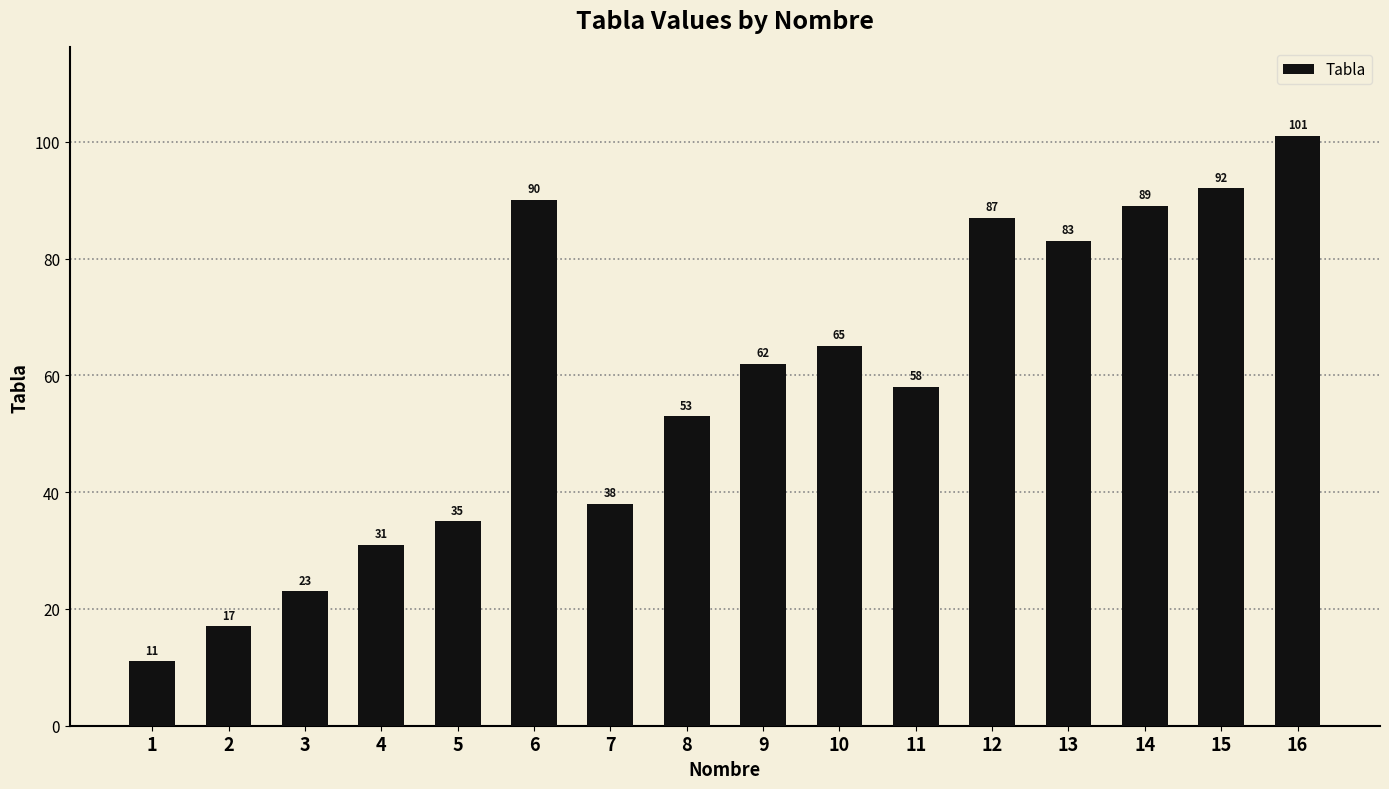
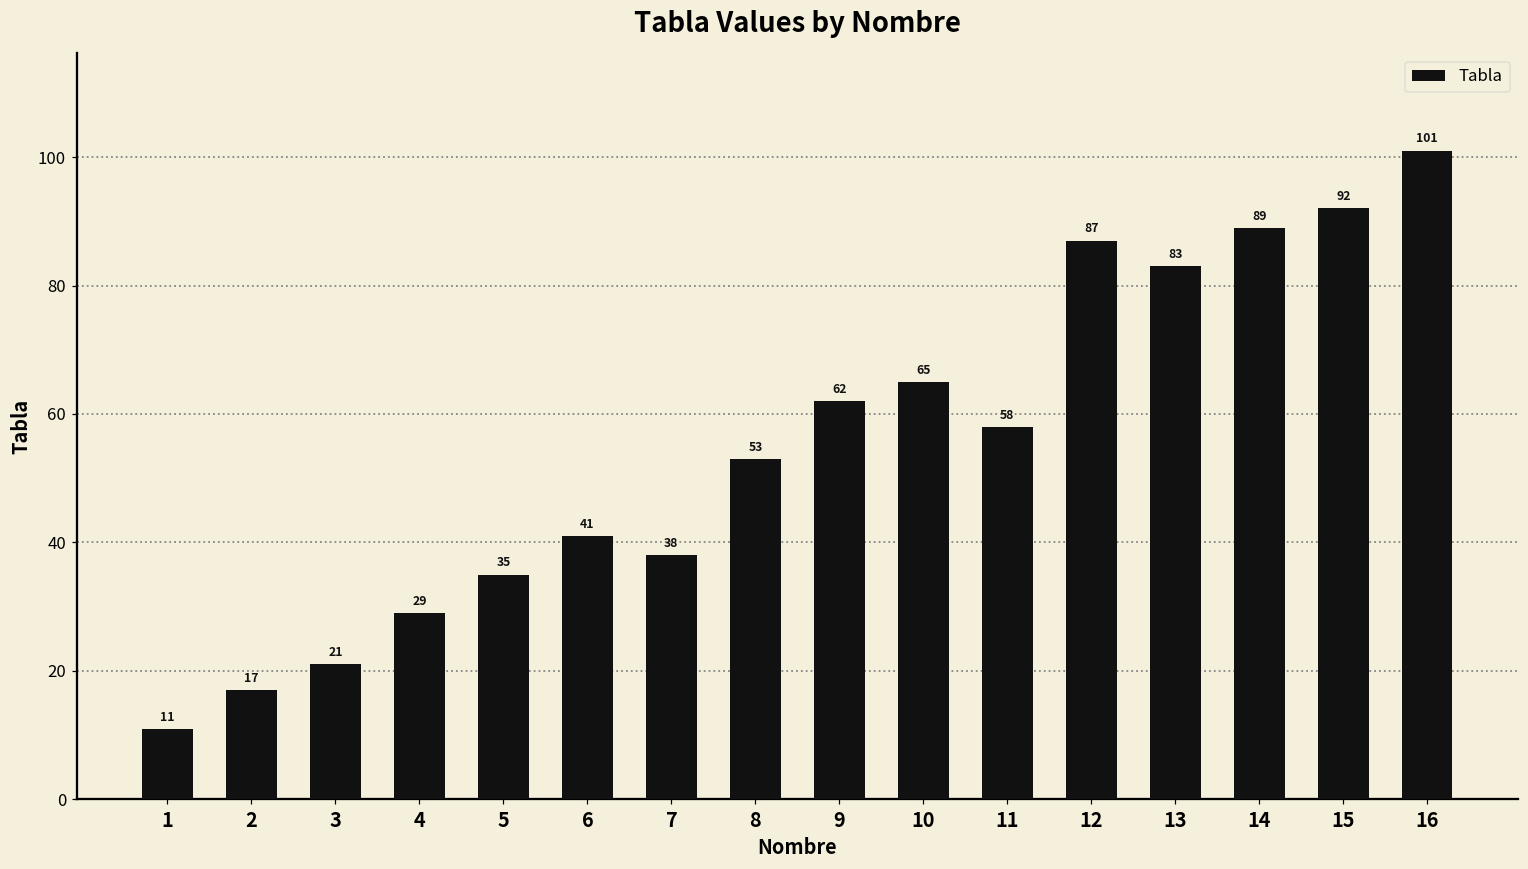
3: 23 -> 21
4: 31 -> 29
6: 90 -> 41
